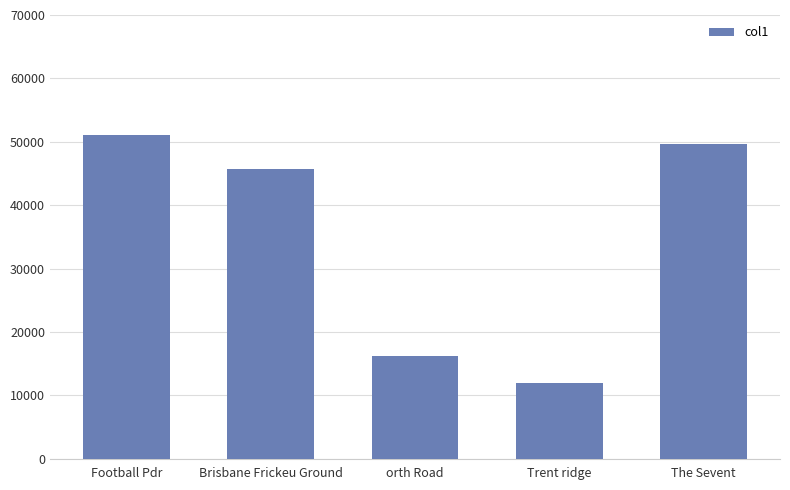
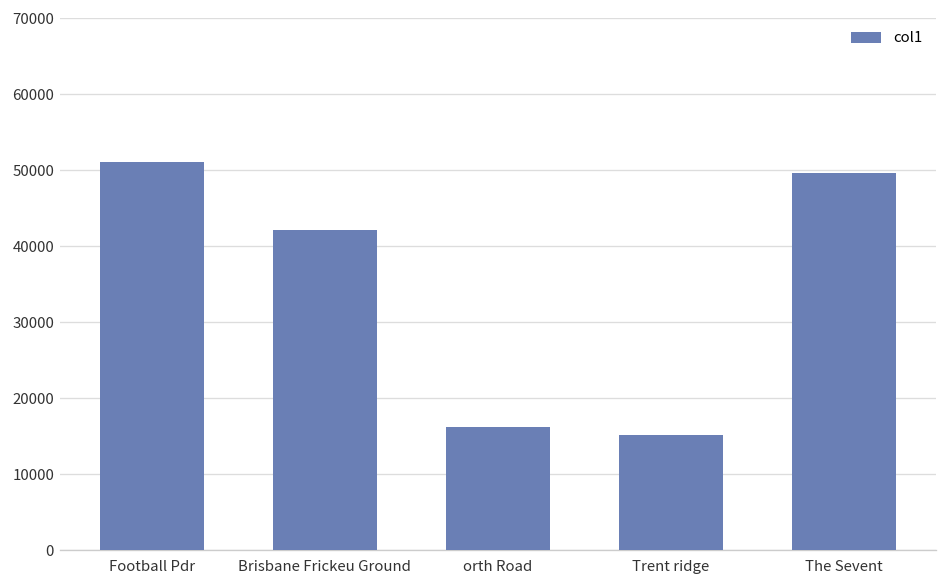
Brisbane Frickeu Ground: 46000 -> 42000
Trent ridge: 12000 -> 15000
